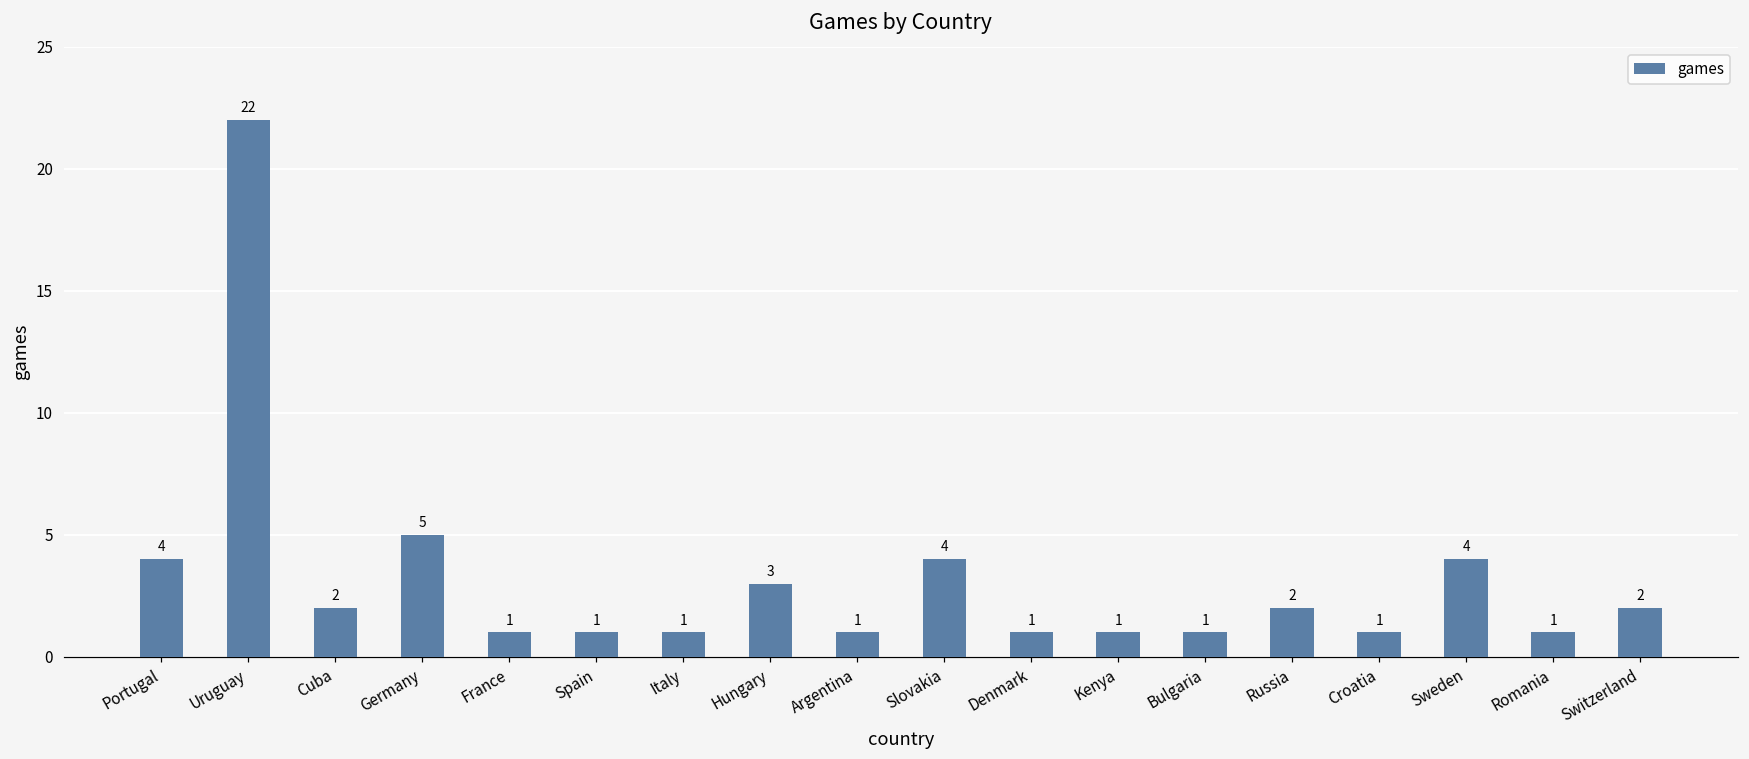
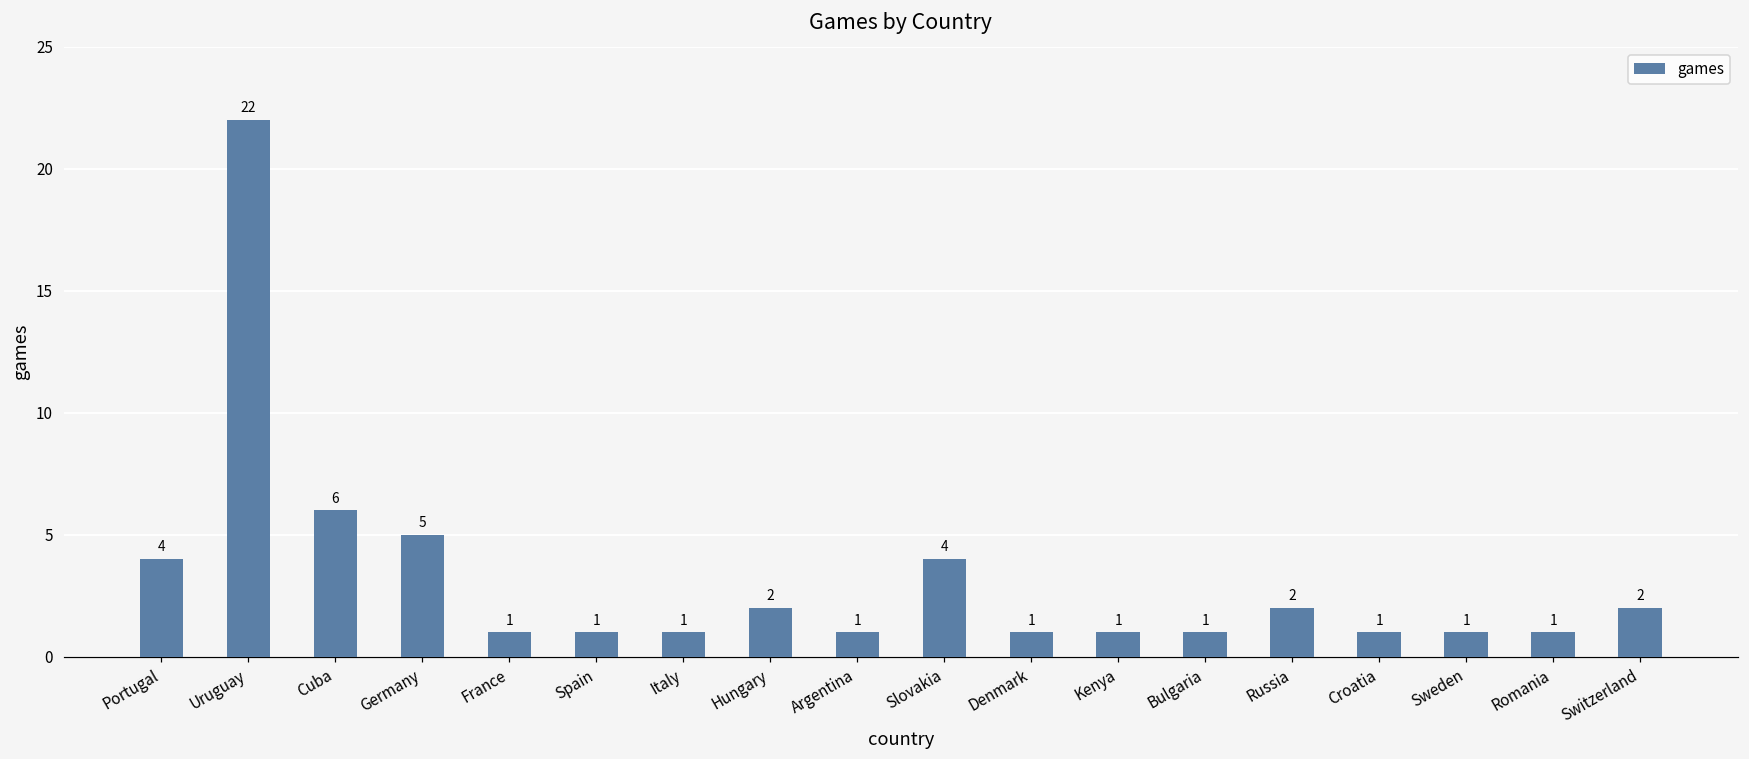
Cuba: 2 -> 6
Hungary: 3 -> 2
Sweden: 4 -> 1
